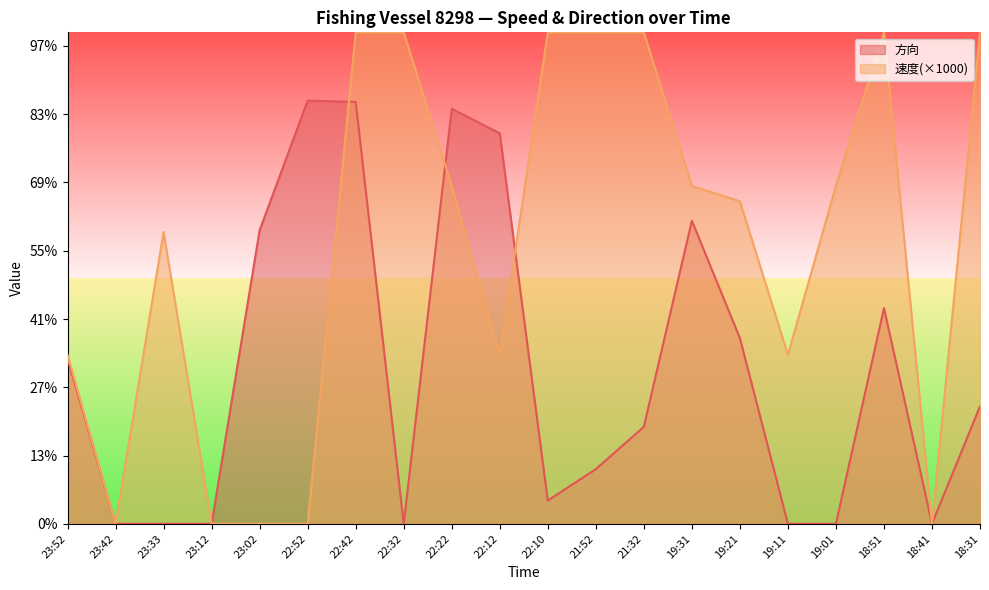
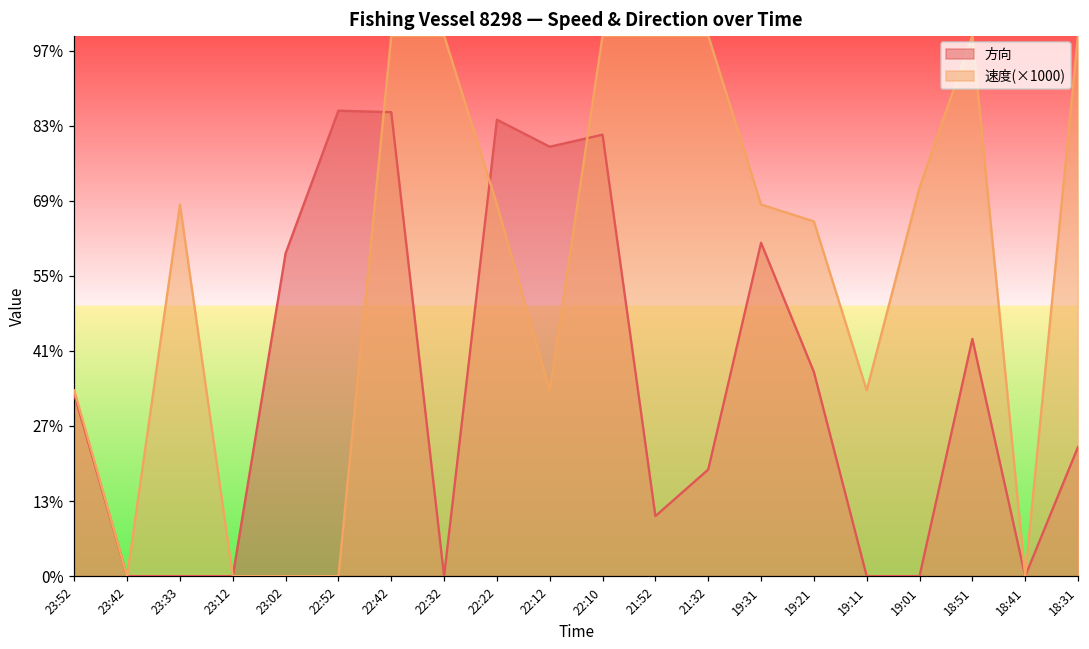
速度(×1000), 23:33: 59% -> 69%
方向, 22:10: 5% -> 81%
速度(×1000), 19:01: 69% -> 72%
